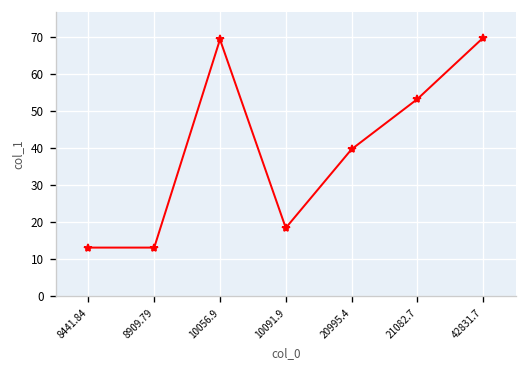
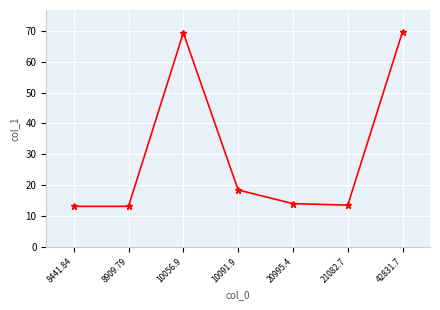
20995.4: 40 -> 14
21082.7: 53 -> 14
